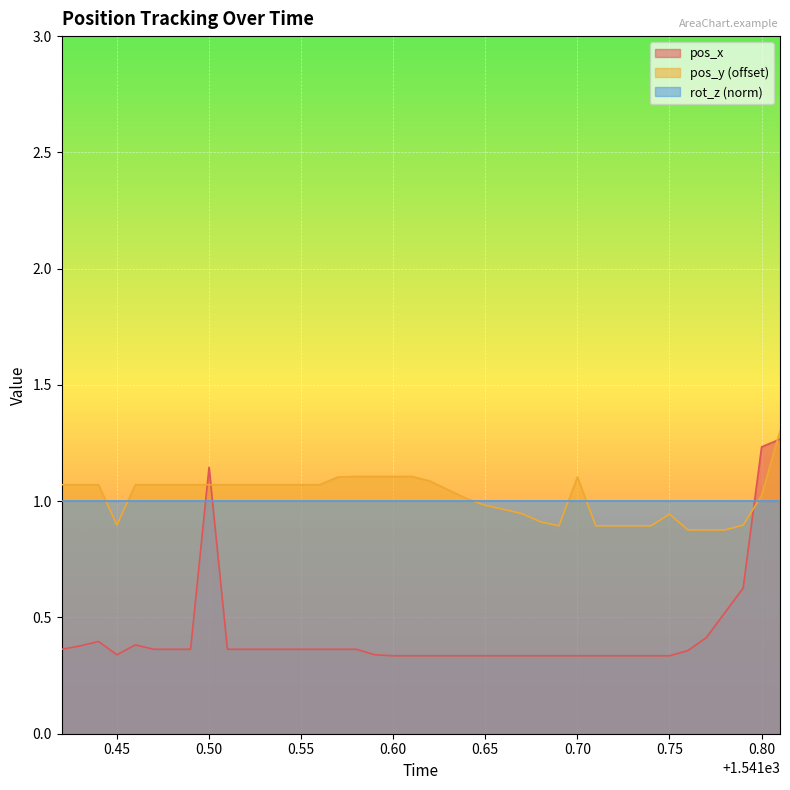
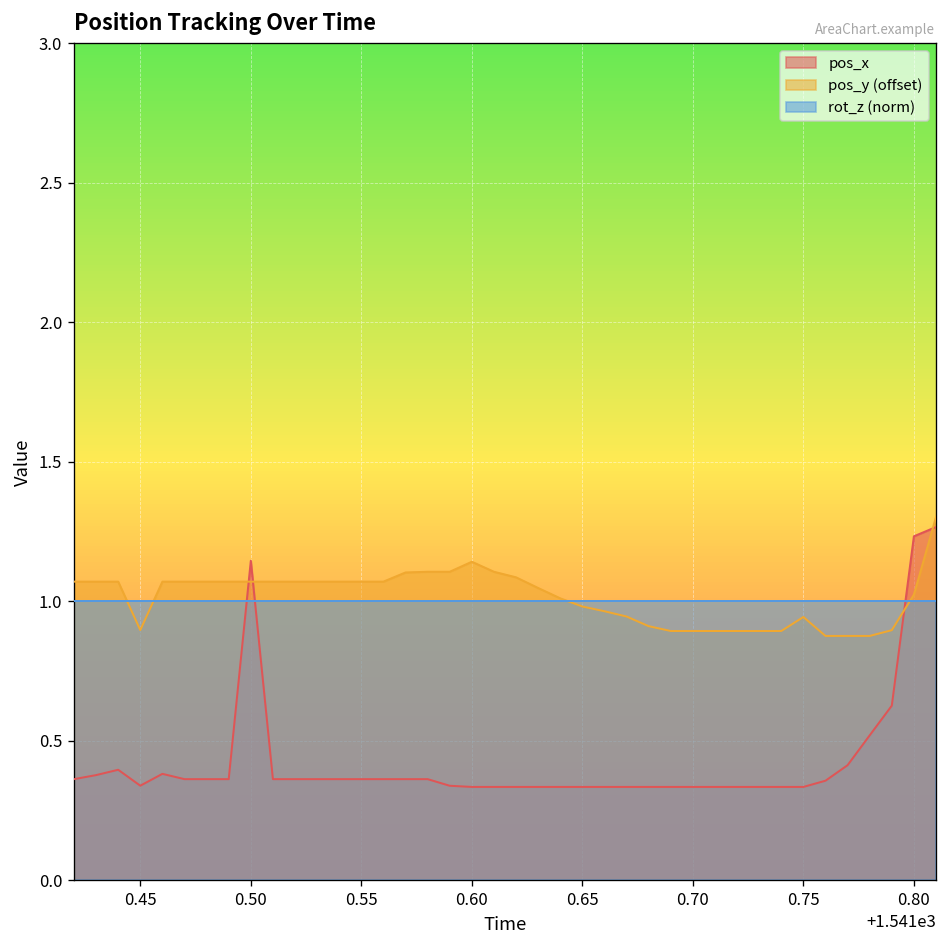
pos_y (offset), 0.60: 1.11 -> 1.14
pos_y (offset), 0.70: 1.10 -> 0.89
